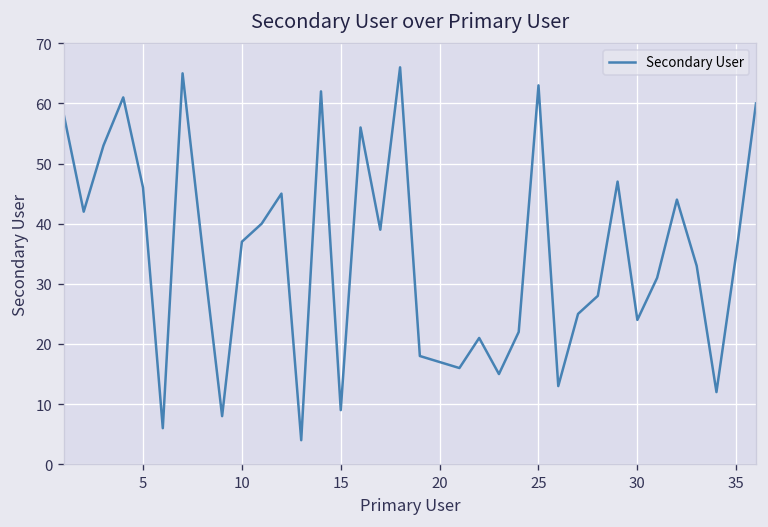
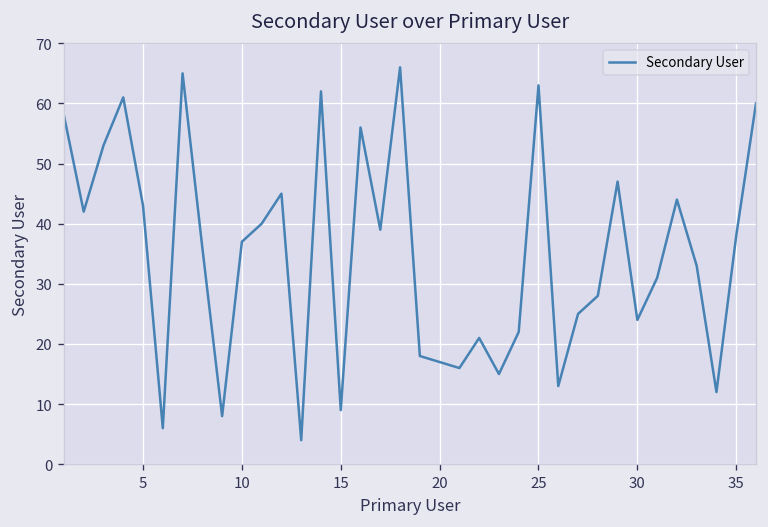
5: 46 -> 43
35: 35 -> 38
